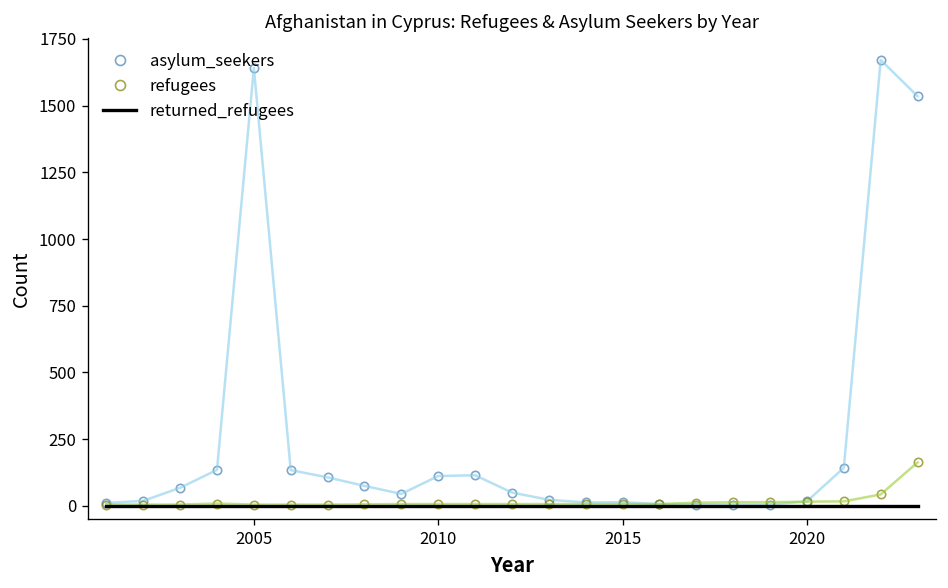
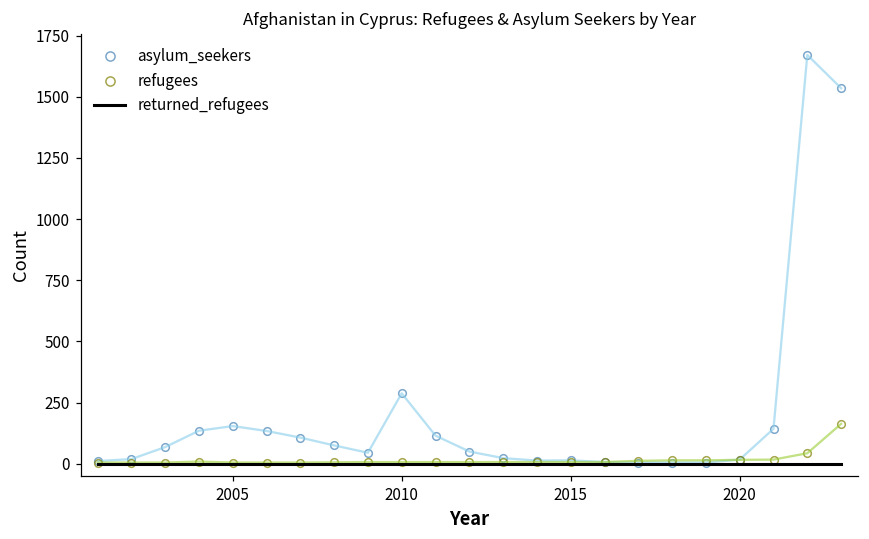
asylum_seekers, 2005: 1640 -> 150
asylum_seekers, 2010: 110 -> 290
